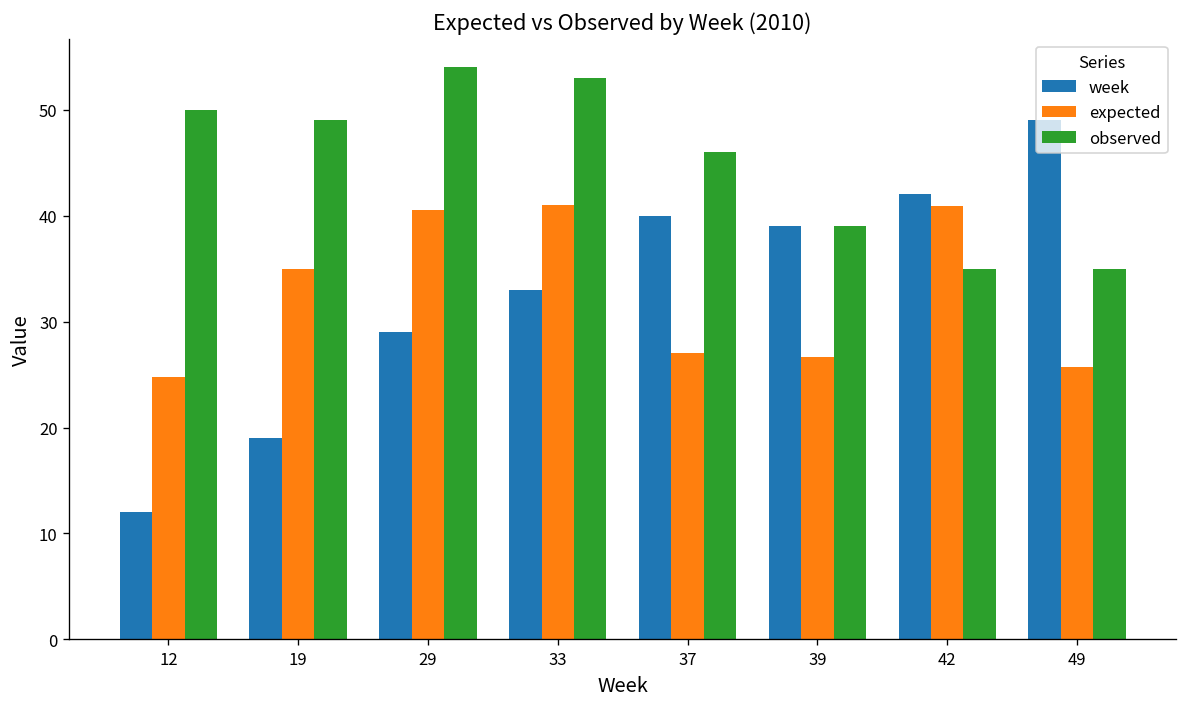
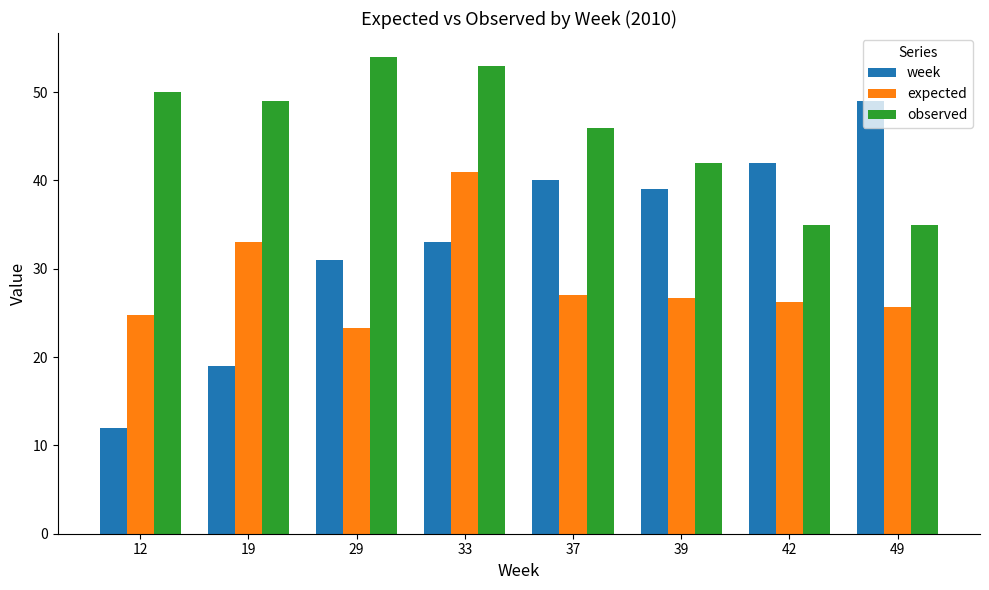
expected, 19: 35 -> 33
week, 29: 29 -> 31
expected, 29: 41 -> 23
observed, 39: 39 -> 42
expected, 42: 41 -> 26
